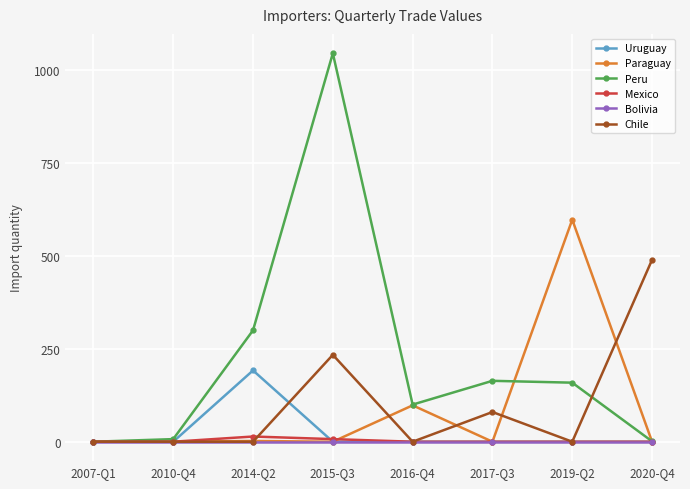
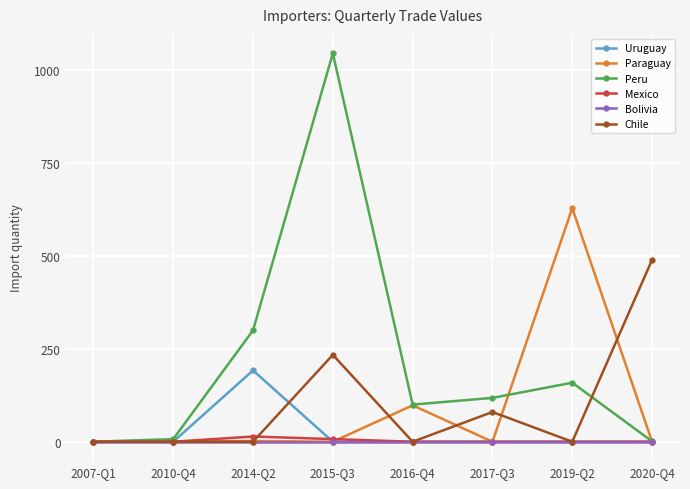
Peru, 2017-Q3: 160 -> 120
Paraguay, 2019-Q2: 600 -> 630
